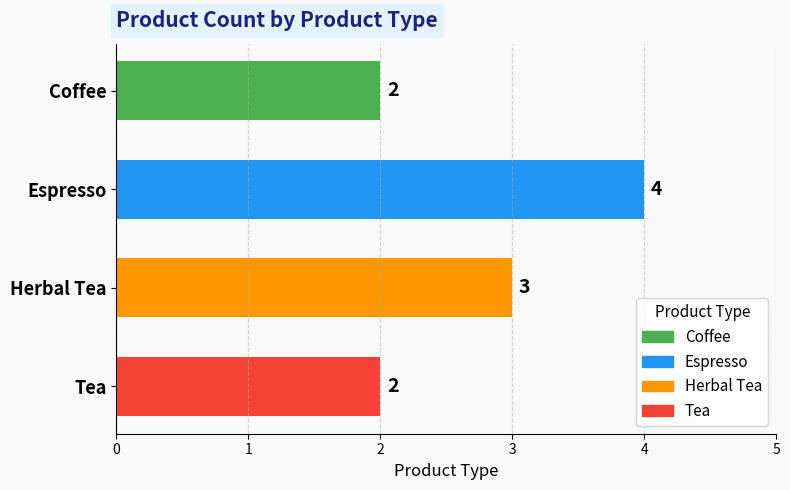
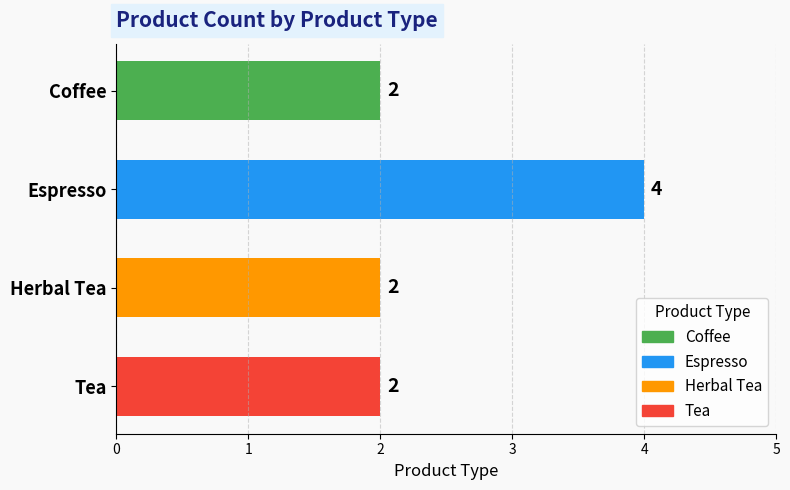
Herbal Tea: 3 -> 2
